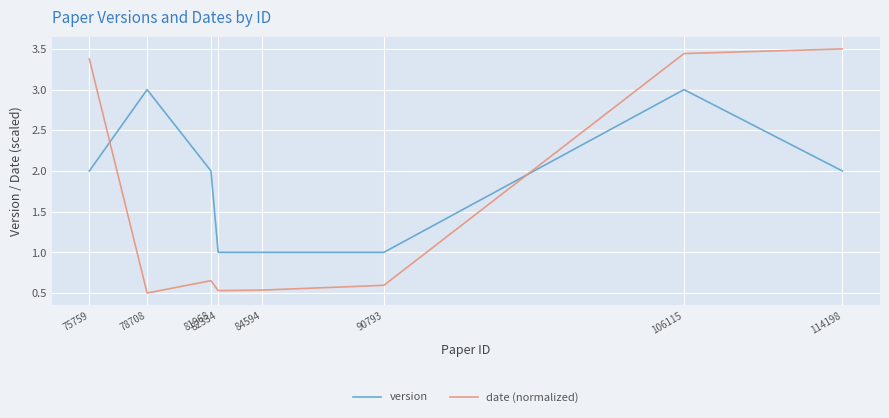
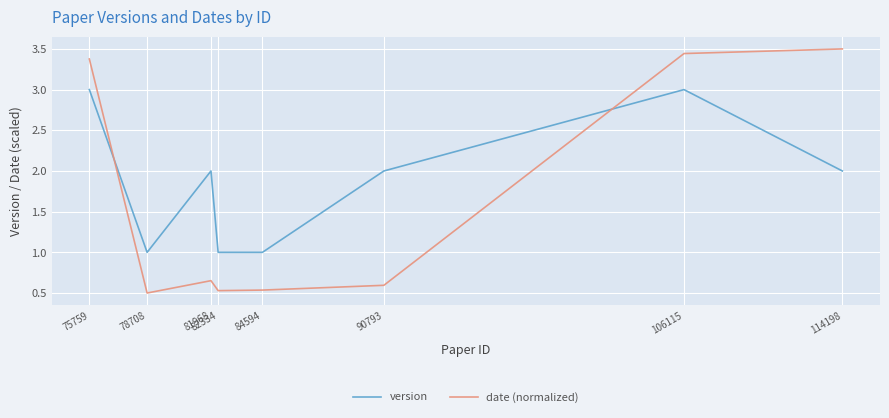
version, 75759: 2 -> 3
version, 78708: 3 -> 1
version, 90793: 1 -> 2
